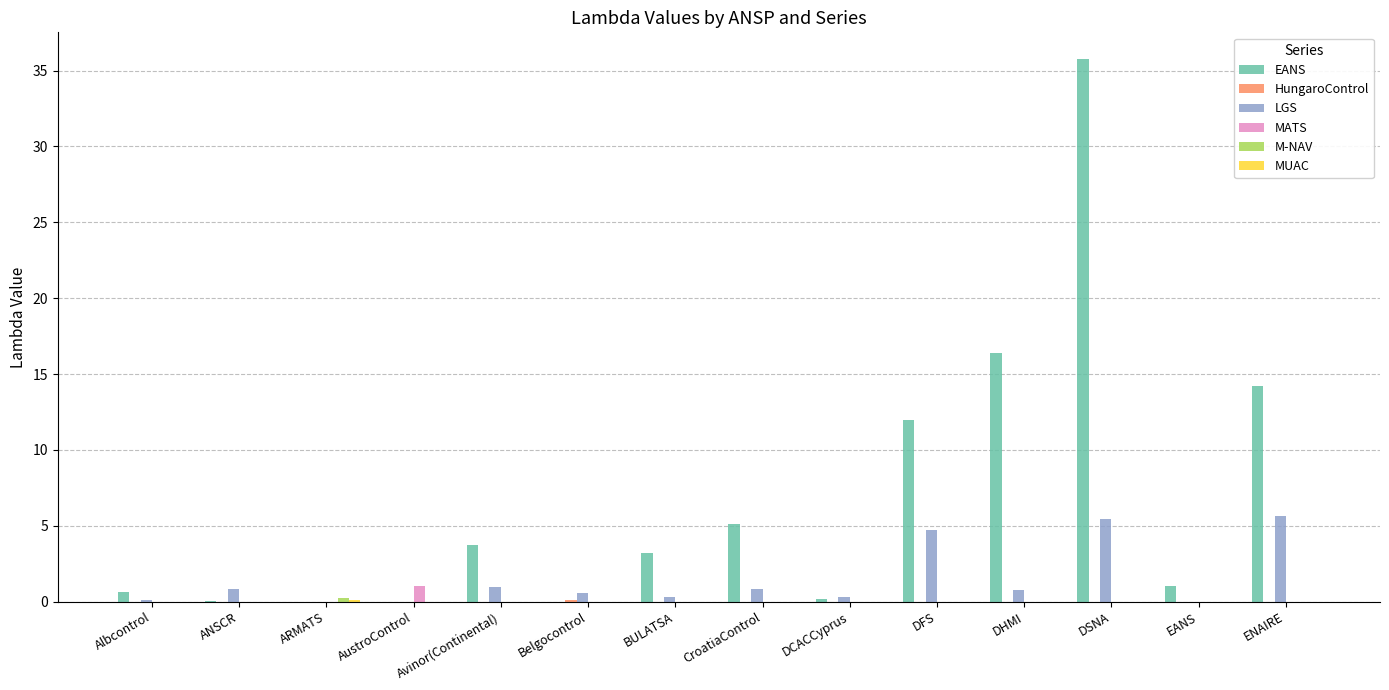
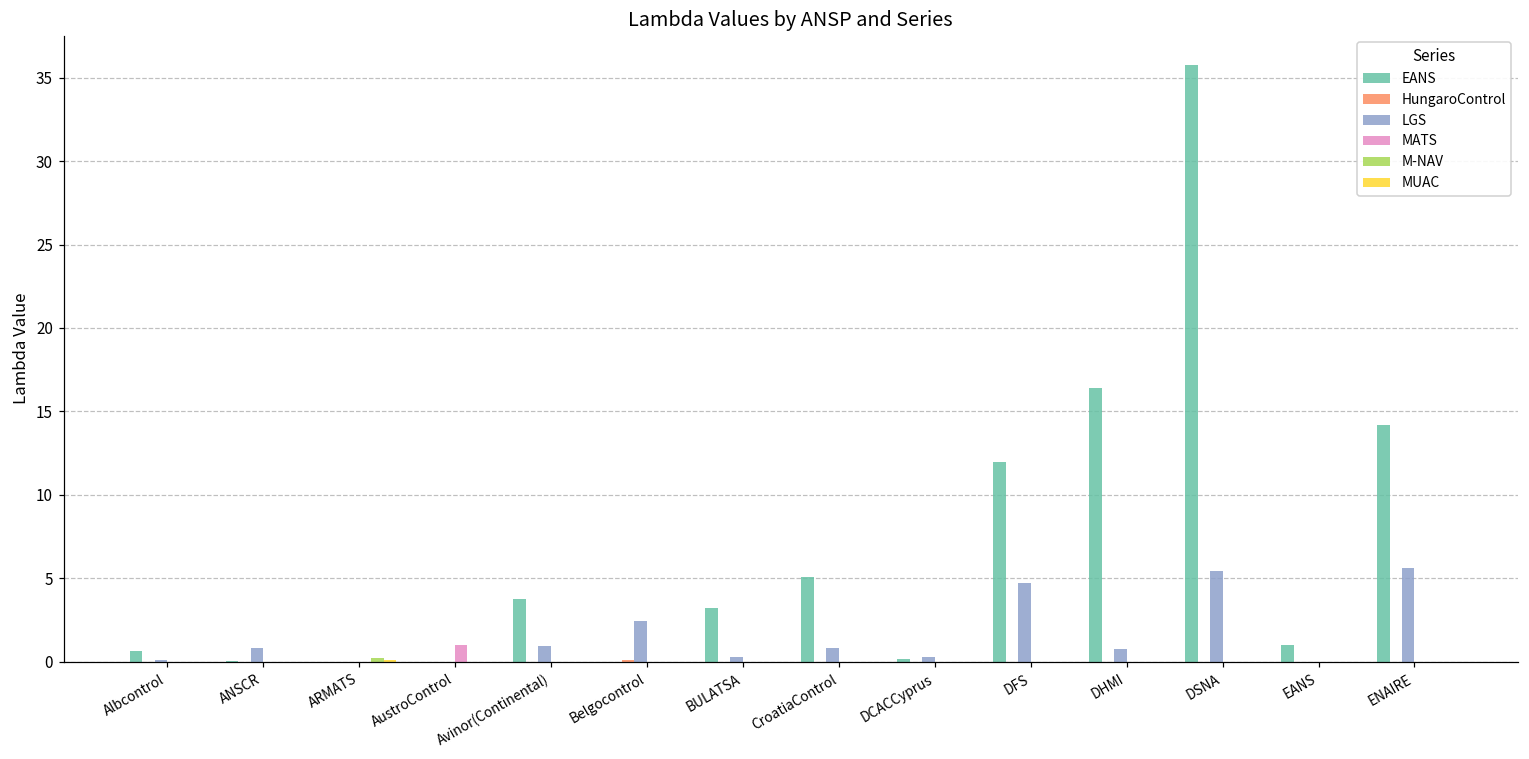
LGS, Belgocontrol: 0.6 -> 2.5
